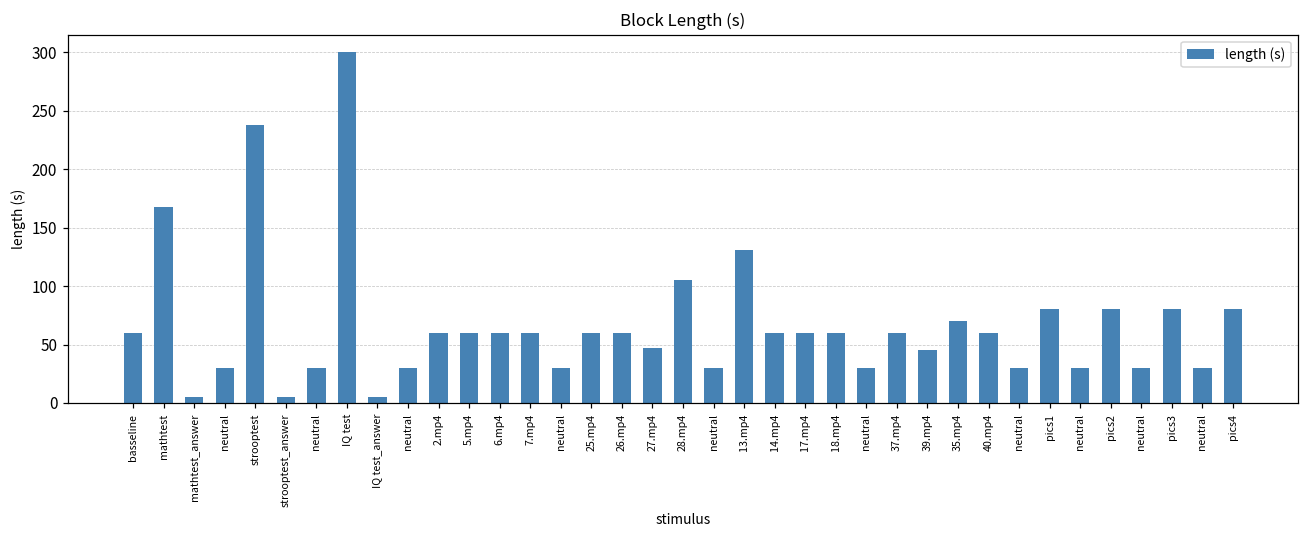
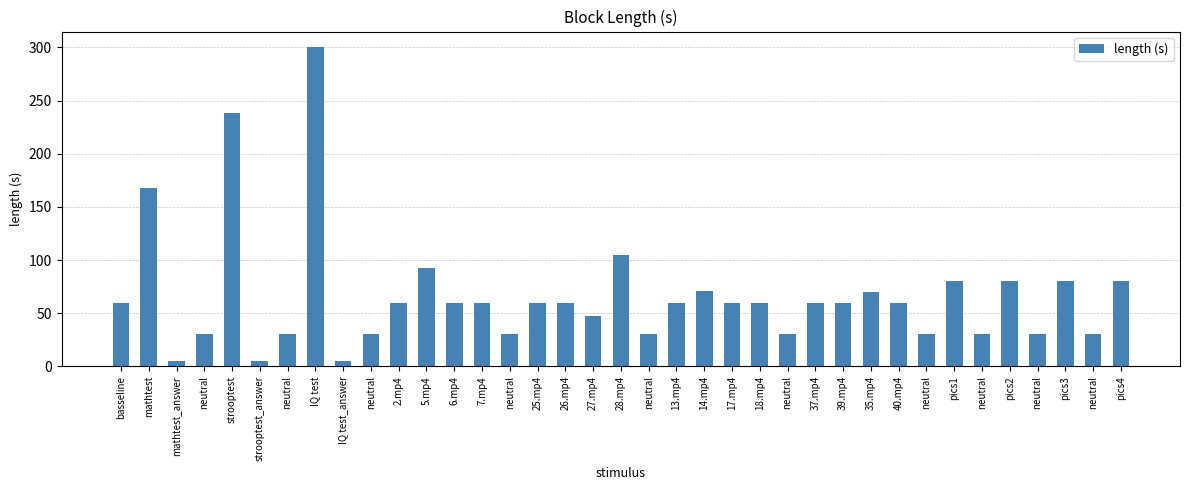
5.mp4: 60 -> 93
13.mp4: 131 -> 60
14.mp4: 60 -> 71
39.mp4: 45 -> 60
